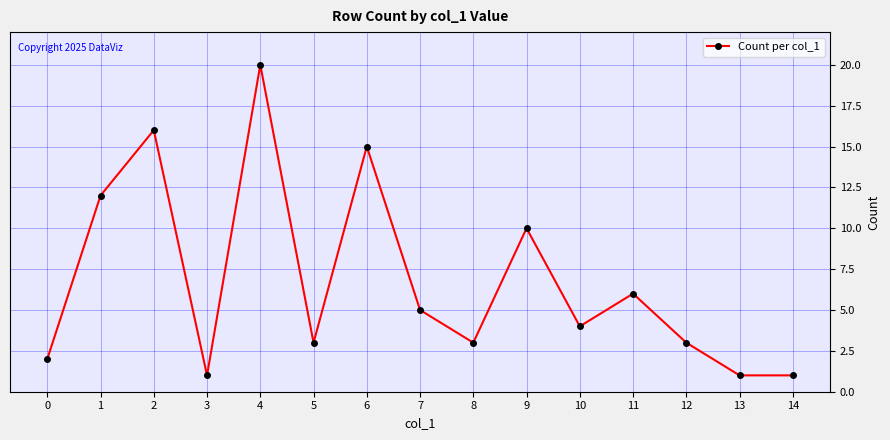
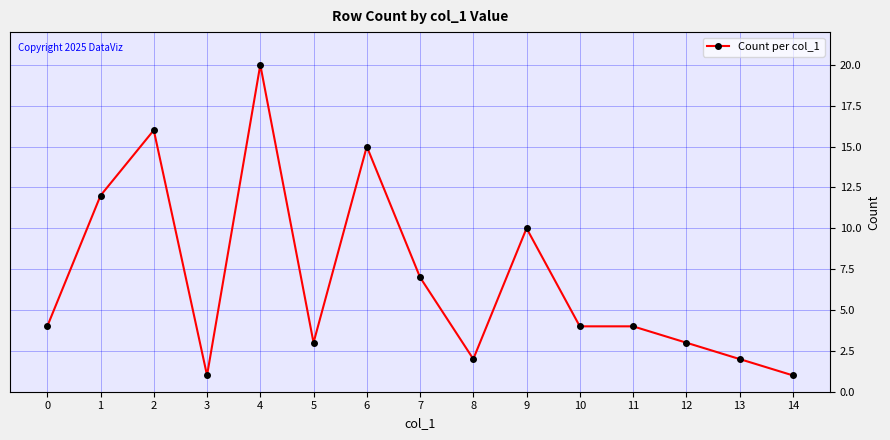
0: 2 -> 4
7: 5 -> 7
8: 3 -> 2
11: 6 -> 4
13: 1 -> 2
